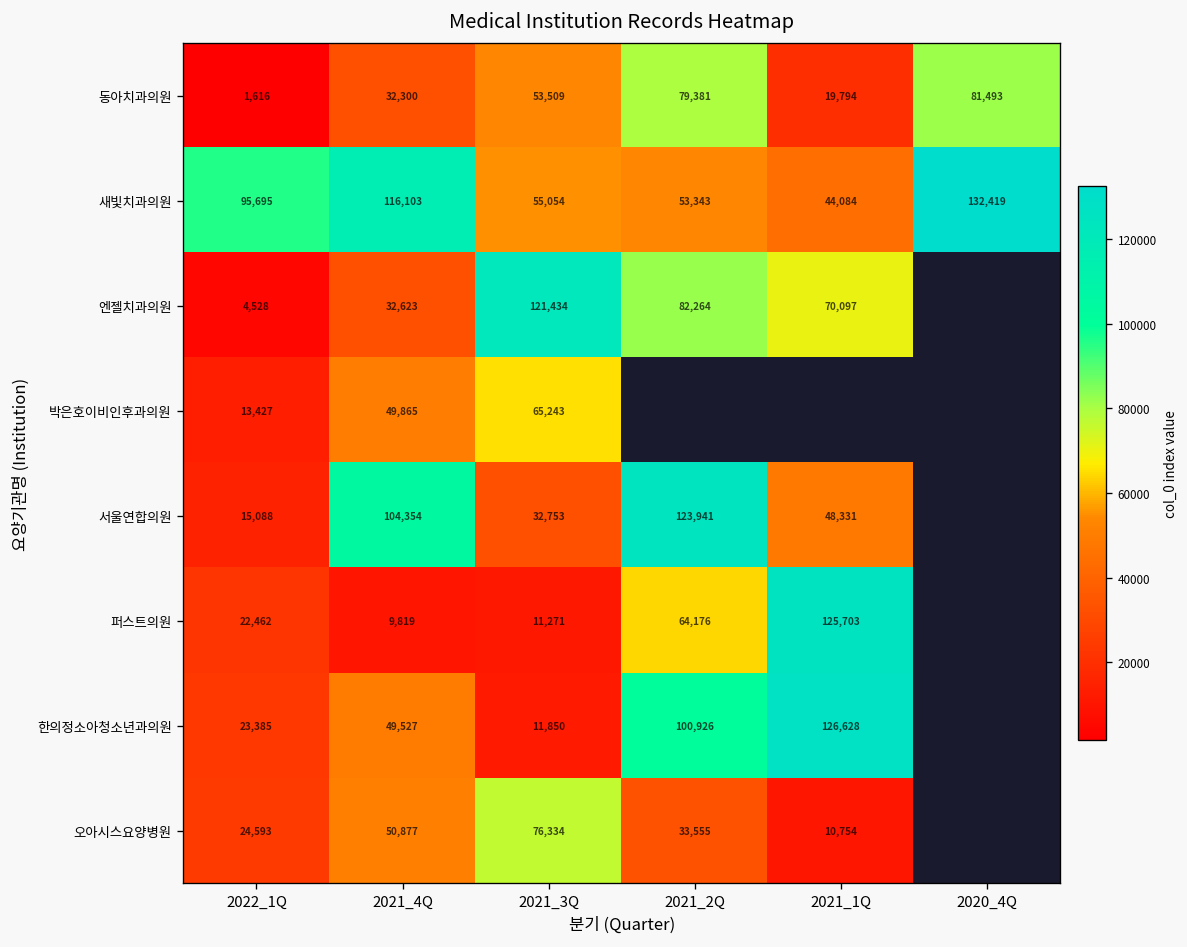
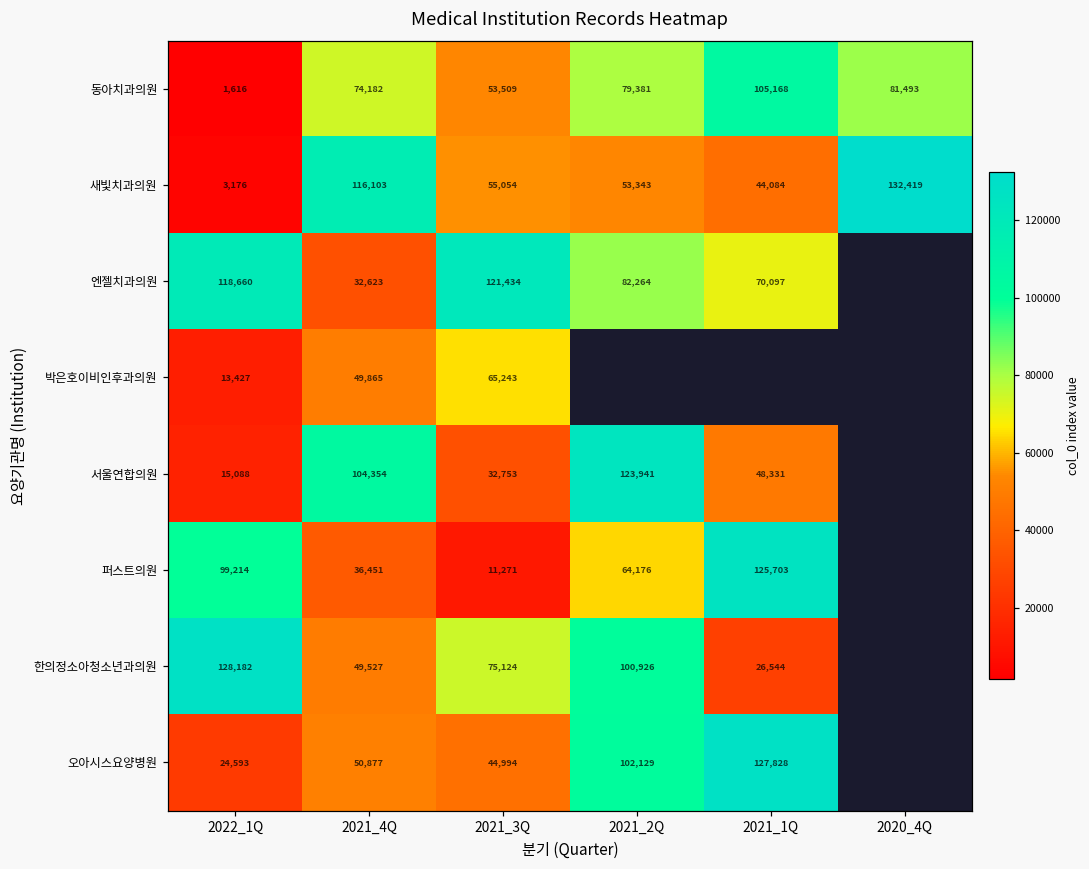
동아치과의원, 2021_4Q: 32,300 -> 74,182
동아치과의원, 2021_1Q: 19,794 -> 105,168
새빛치과의원, 2022_1Q: 95,695 -> 3,176
엔젤치과의원, 2022_1Q: 4,528 -> 118,660
퍼스트의원, 2022_1Q: 22,462 -> 99,214
퍼스트의원, 2021_4Q: 9,819 -> 36,451
한의정소아청소년과의원, 2022_1Q: 23,385 -> 128,182
한의정소아청소년과의원, 2021_3Q: 11,850 -> 75,124
한의정소아청소년과의원, 2021_1Q: 126,628 -> 26,544
오아시스요양병원, 2021_3Q: 76,334 -> 44,994
오아시스요양병원, 2021_2Q: 33,555 -> 102,129
오아시스요양병원, 2021_1Q: 10,754 -> 127,828
